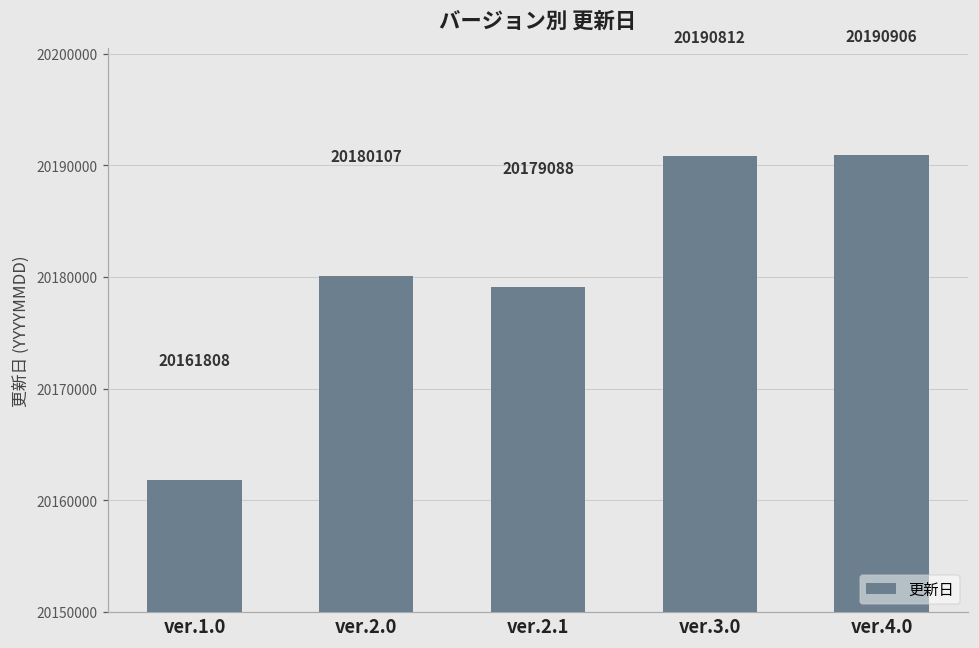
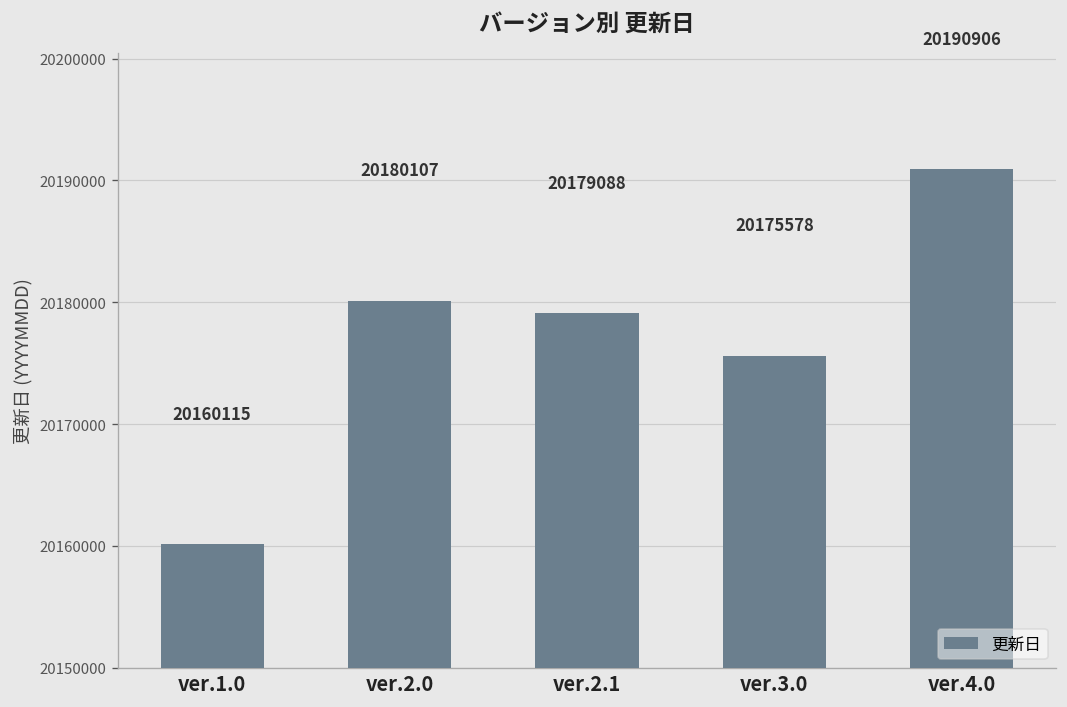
ver.1.0: 20161808 -> 20160115
ver.3.0: 20190812 -> 20175578
